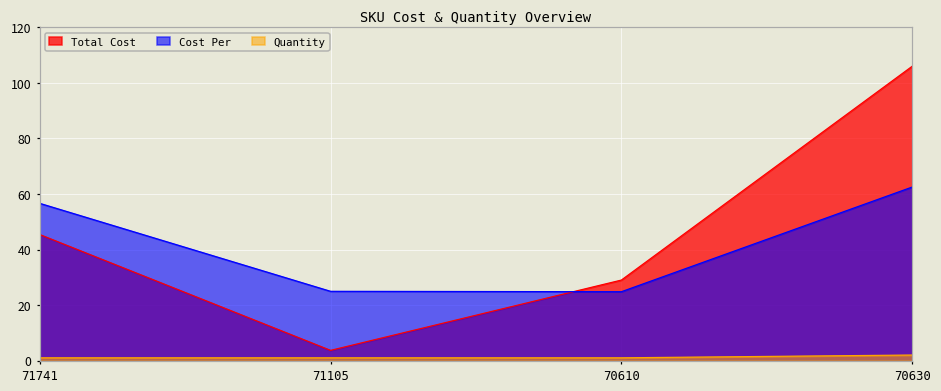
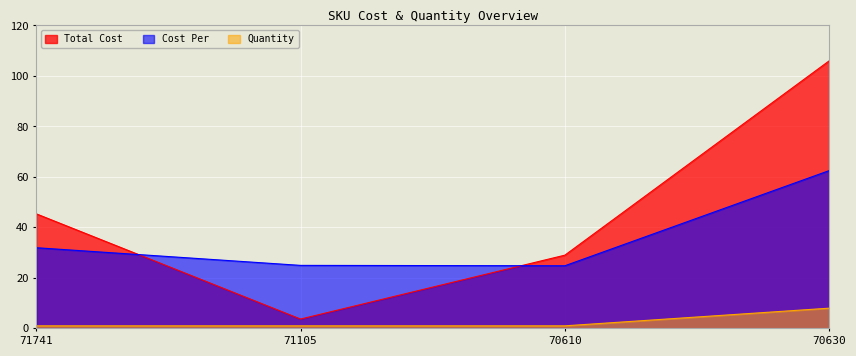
Cost Per, 71741: 57 -> 32
Quantity, 70630: 2 -> 8
